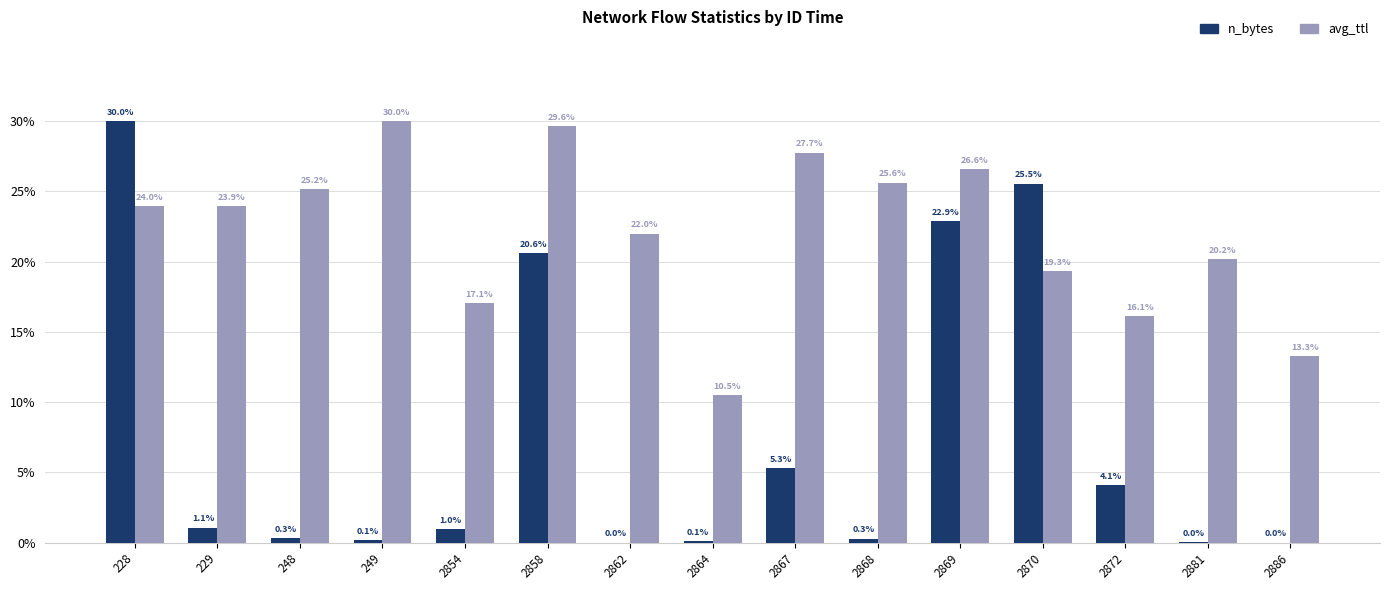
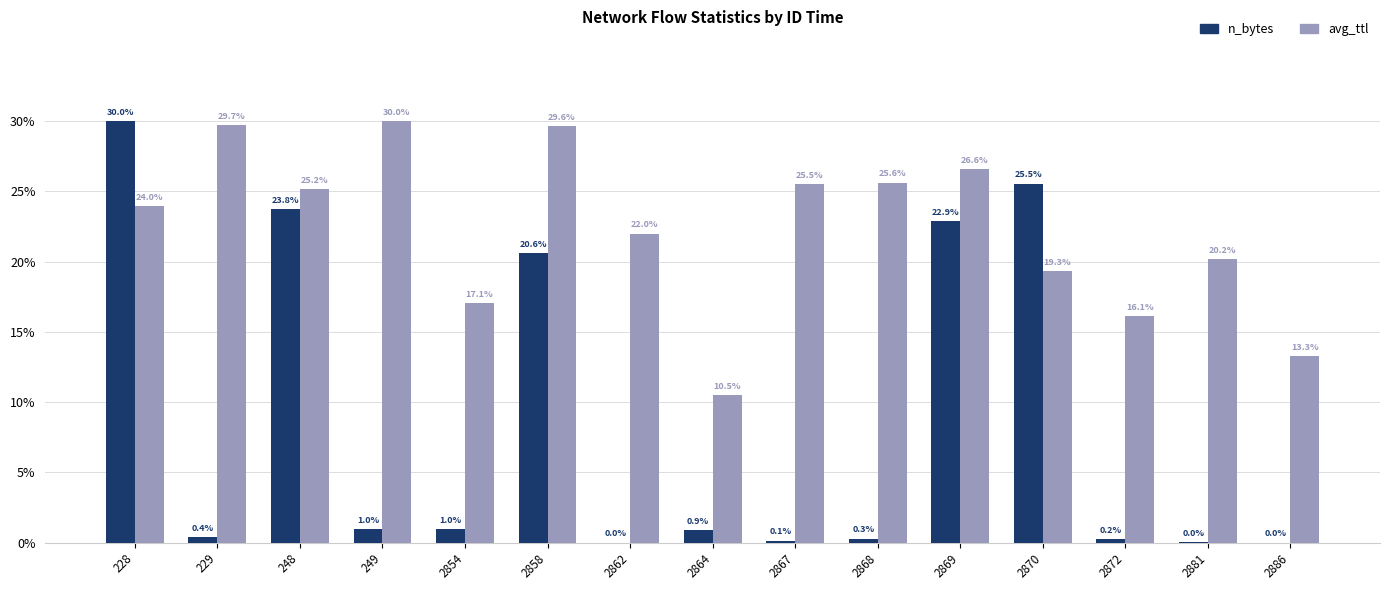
n_bytes, 229: 1.1% -> 0.4%
avg_ttl, 229: 23.9% -> 29.7%
n_bytes, 248: 0.3% -> 23.8%
n_bytes, 249: 0.1% -> 1.0%
n_bytes, 2864: 0.1% -> 0.9%
n_bytes, 2867: 5.3% -> 0.1%
avg_ttl, 2867: 27.7% -> 25.5%
n_bytes, 2872: 4.1% -> 0.2%
